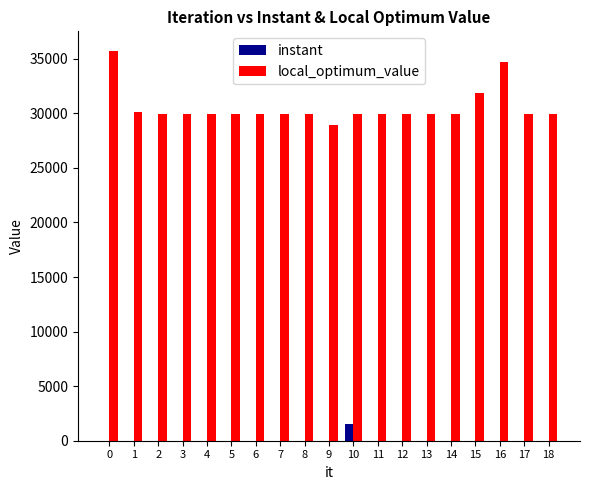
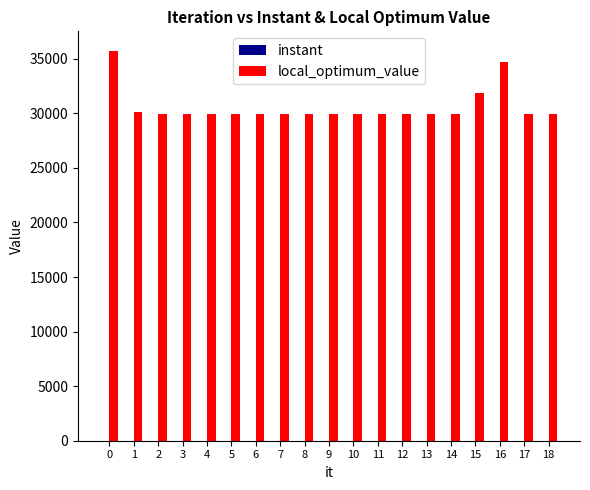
local_optimum_value, 9: 29000 -> 30000
instant, 10: 1500 -> 0
